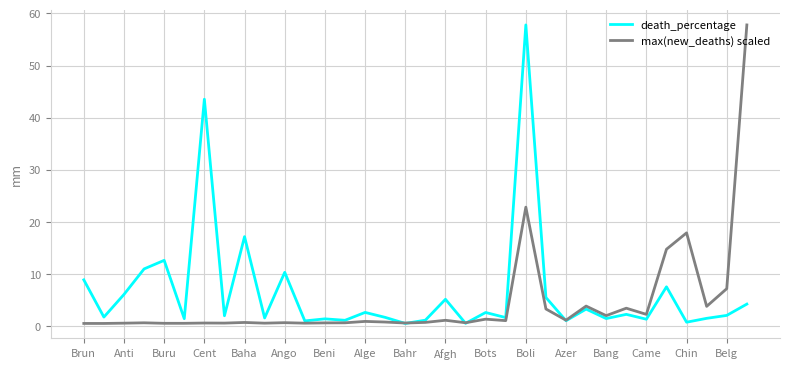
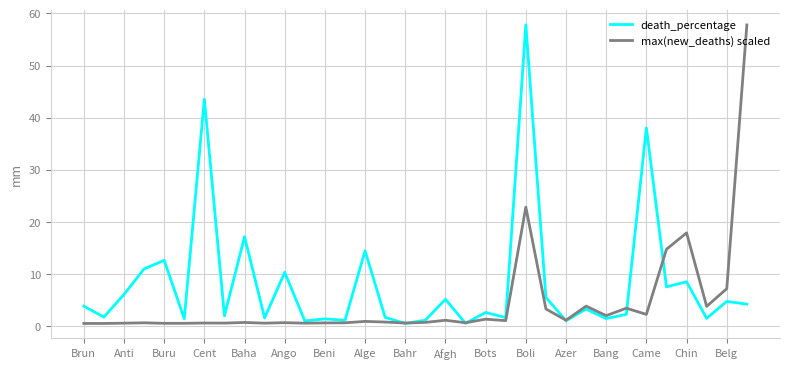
death_percentage, Brun: 9 -> 4
death_percentage, Alge: 3 -> 14
death_percentage, Came: 1 -> 38
death_percentage, Chin: 1 -> 9
death_percentage, Belg: 2 -> 5
